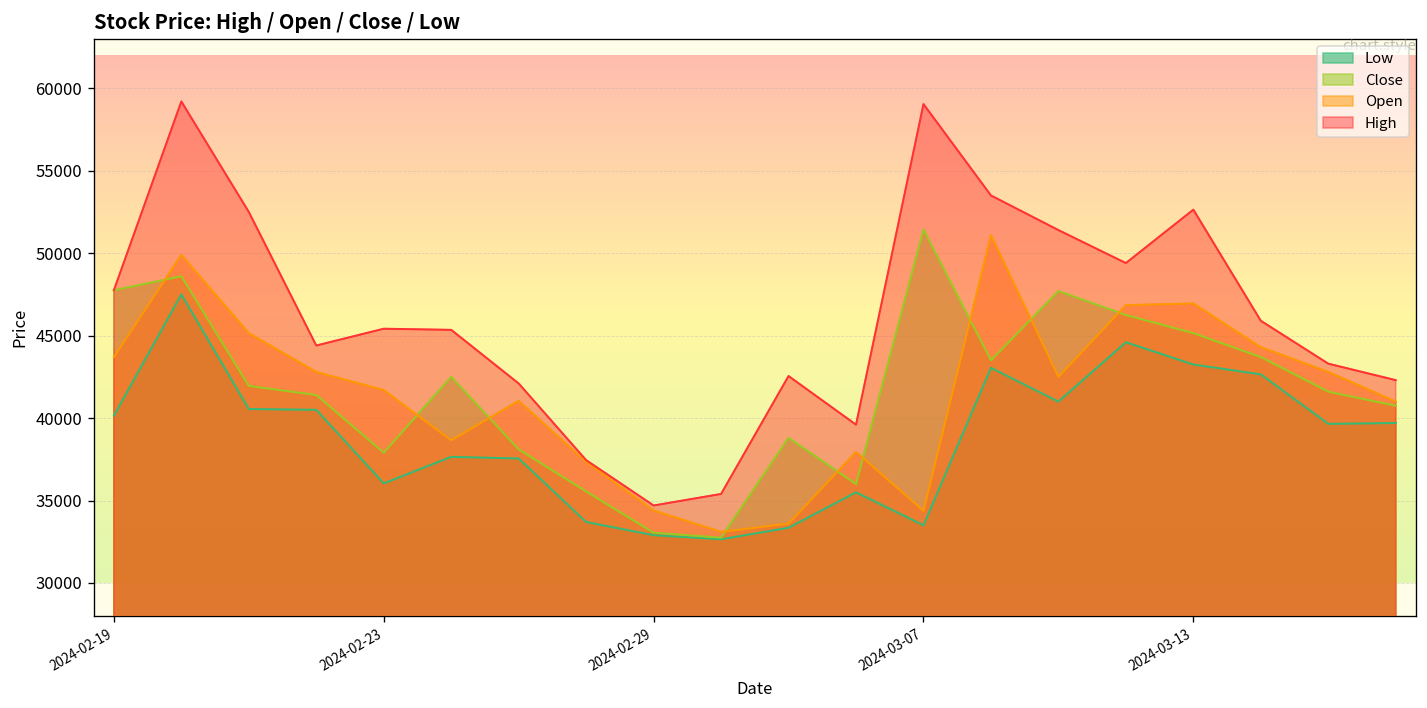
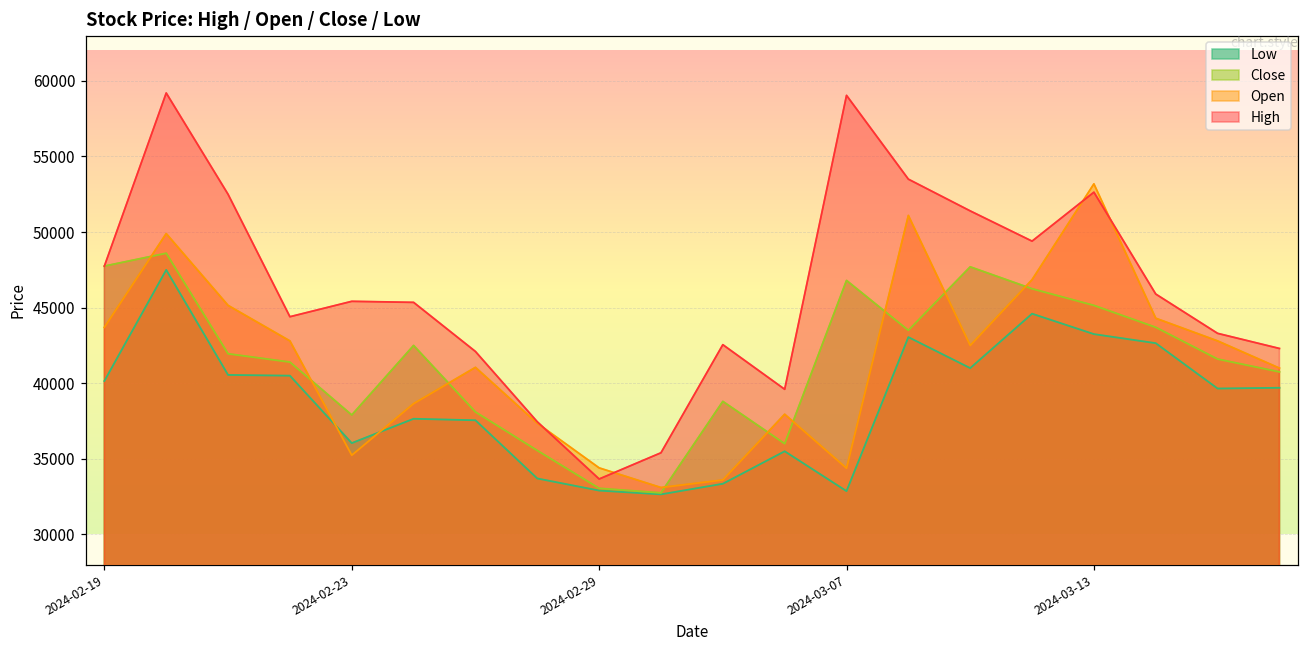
Open, 2024-02-23: 41700 -> 35200
High, 2024-02-29: 34700 -> 33700
Low, 2024-03-07: 33500 -> 32900
Close, 2024-03-07: 51400 -> 46800
Open, 2024-03-13: 47000 -> 53200
